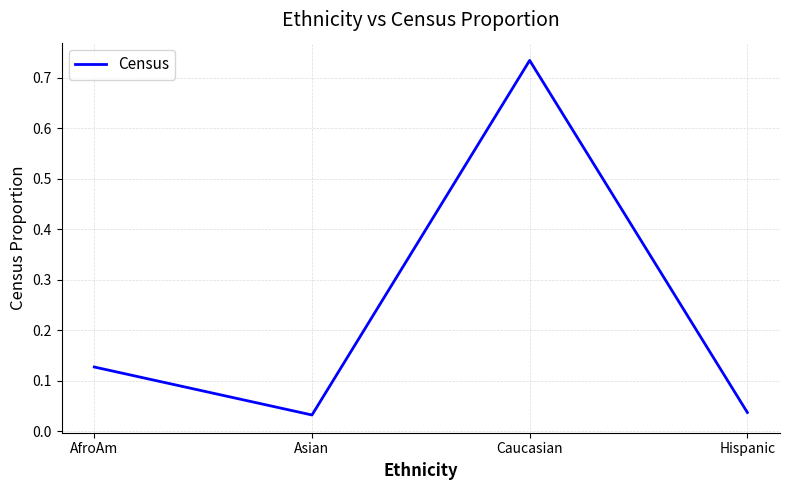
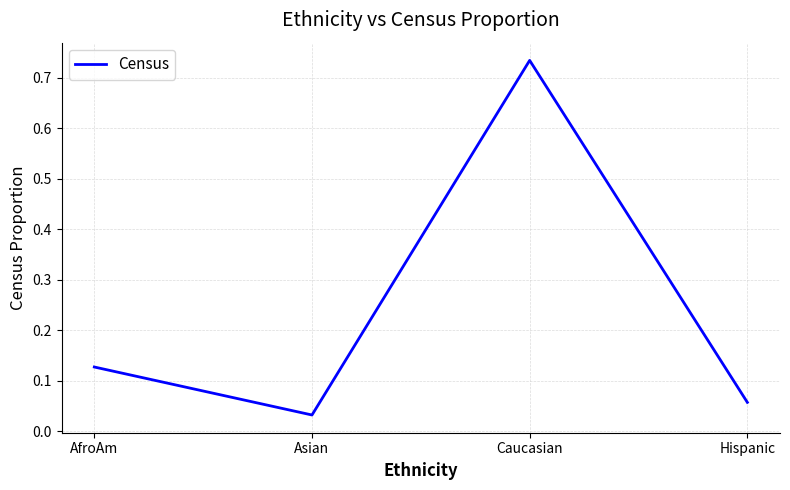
Hispanic: 0.04 -> 0.06
